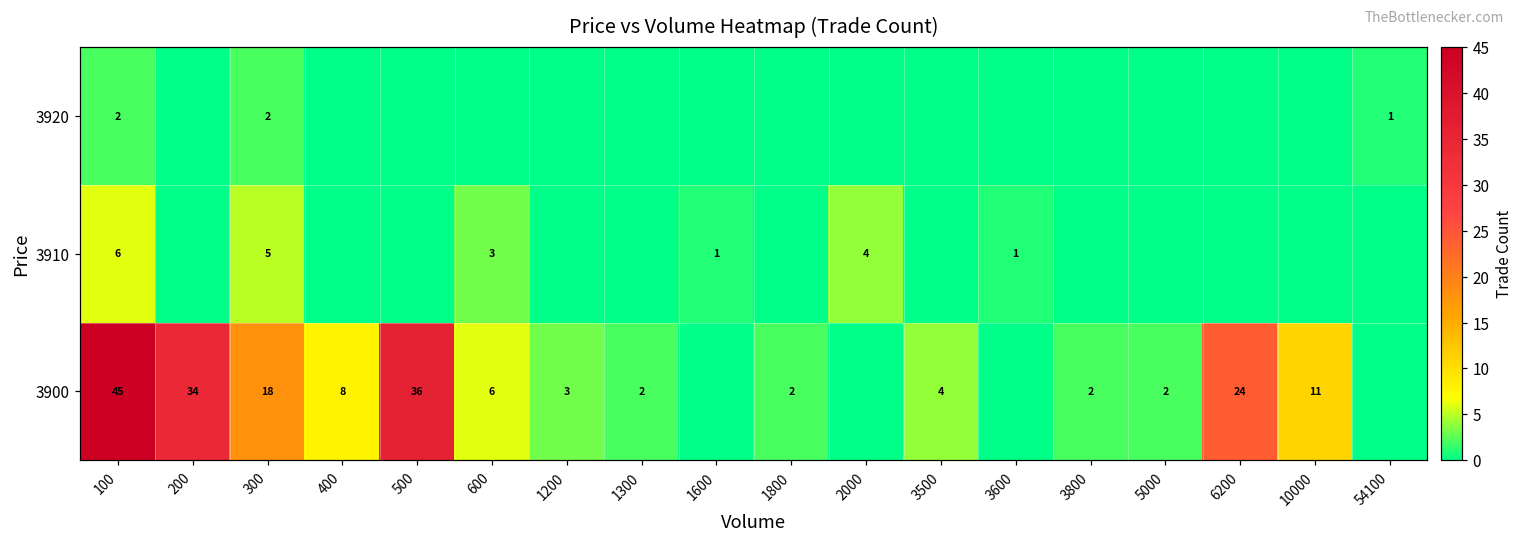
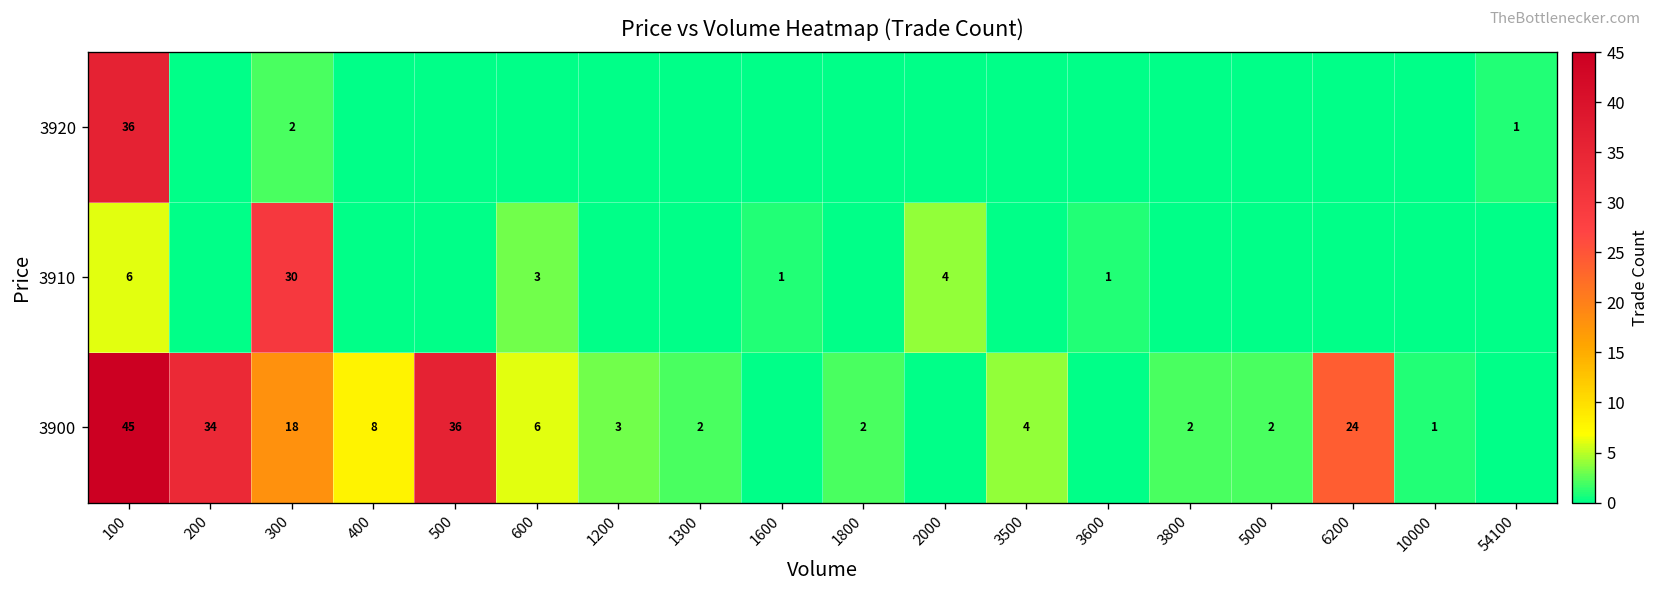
3920, 100: 2 -> 36
3910, 300: 5 -> 30
3900, 10000: 11 -> 1
